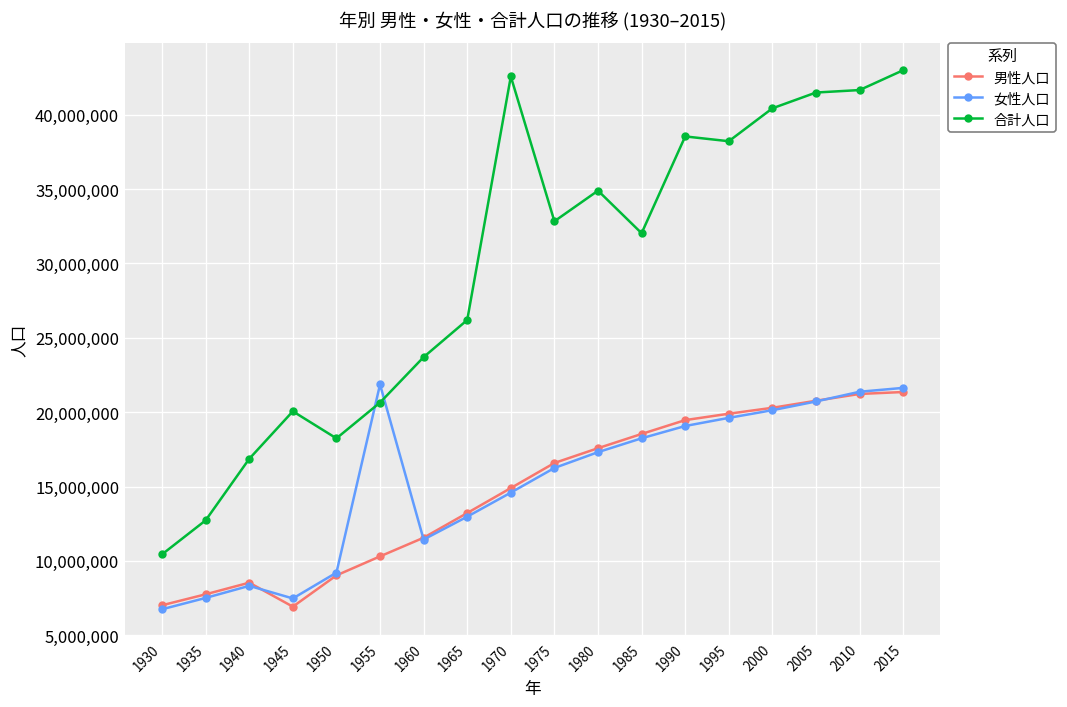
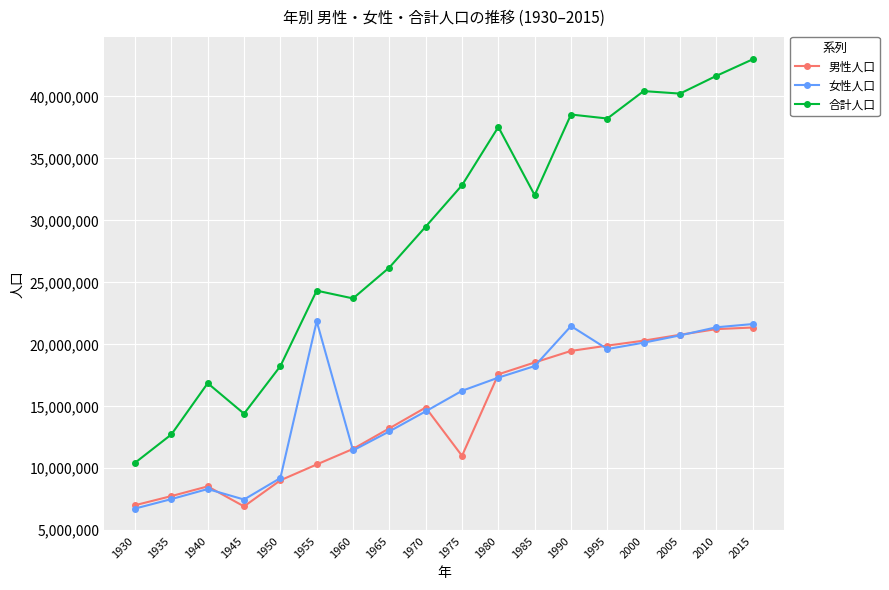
合計人口, 1945: 20,100,000 -> 14,400,000
合計人口, 1955: 20,600,000 -> 24,300,000
合計人口, 1970: 42,600,000 -> 29,500,000
男性人口, 1975: 16,600,000 -> 11,000,000
合計人口, 1980: 34,900,000 -> 37,500,000
女性人口, 1990: 19,100,000 -> 21,500,000
合計人口, 2005: 41,500,000 -> 40,200,000
